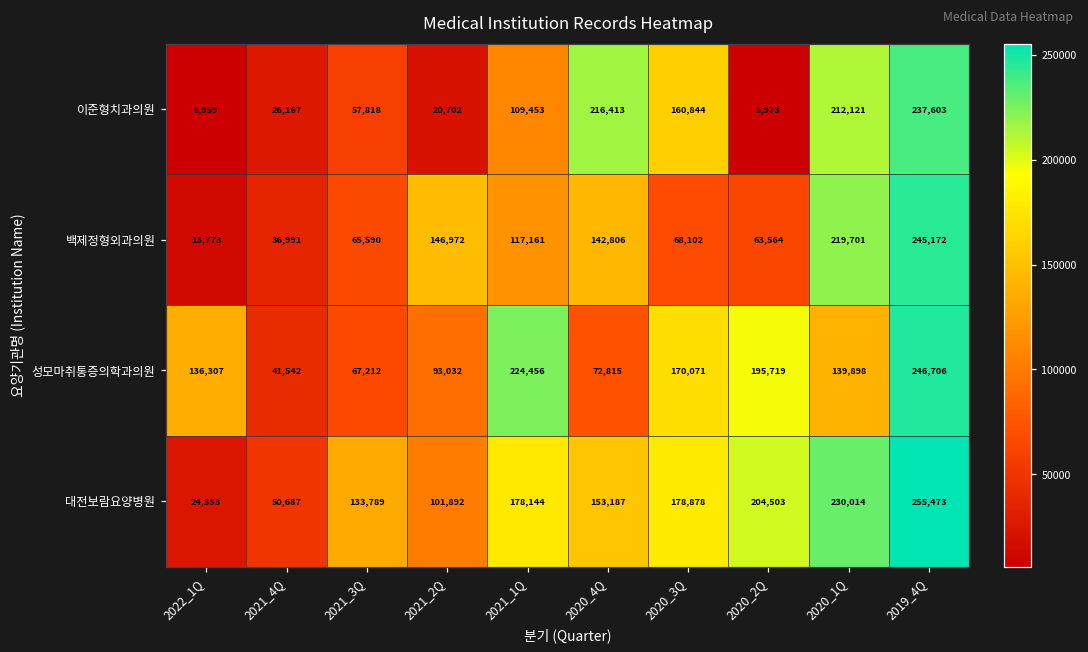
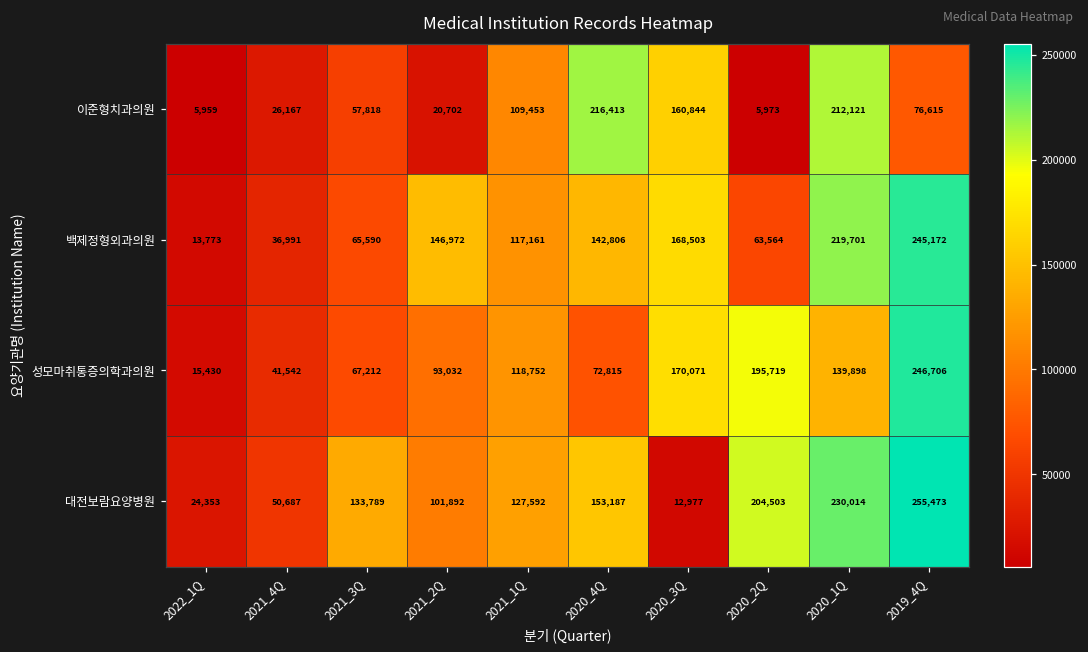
이준형치과의원, 2019_4Q: 237,603 -> 76,615
백제정형외과의원, 2020_3Q: 68,102 -> 168,503
성모마취통증의학과의원, 2022_1Q: 136,307 -> 15,430
성모마취통증의학과의원, 2021_1Q: 224,456 -> 118,752
대전보람요양병원, 2021_1Q: 178,144 -> 127,592
대전보람요양병원, 2020_3Q: 178,878 -> 12,977
